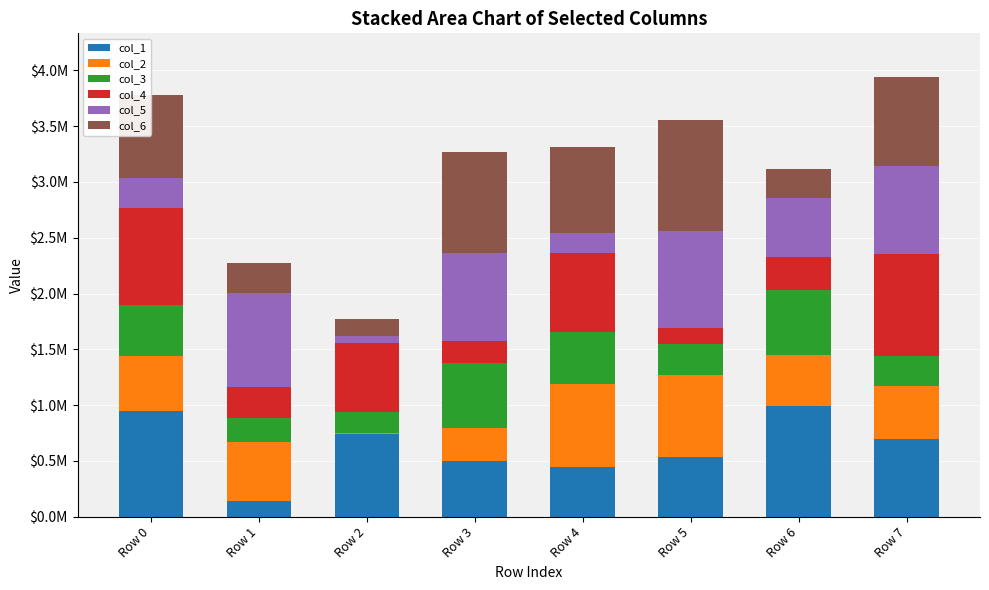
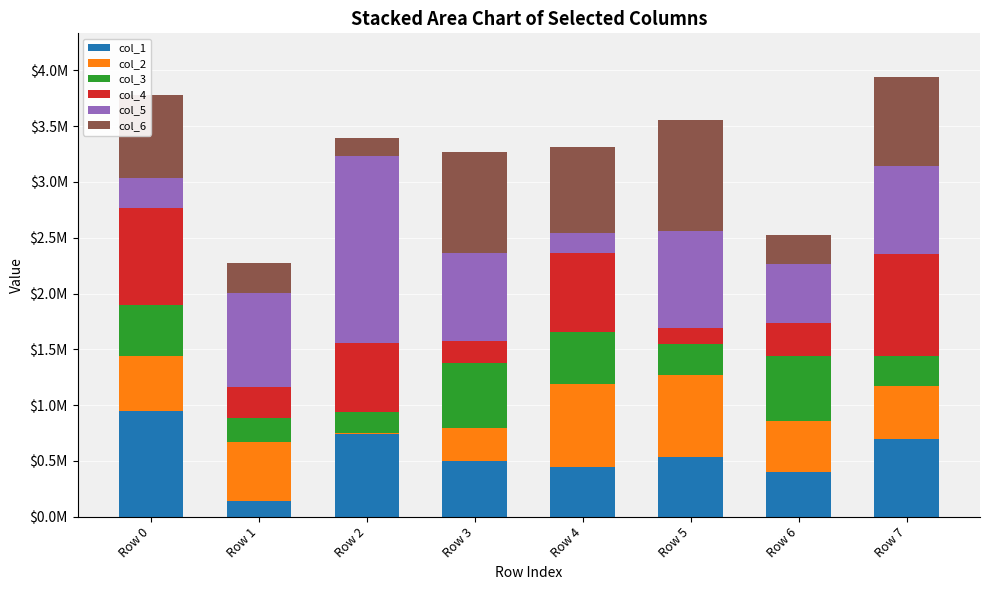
col_5, Row 2: $60000 -> $1680000
col_1, Row 6: $990000 -> $400000
